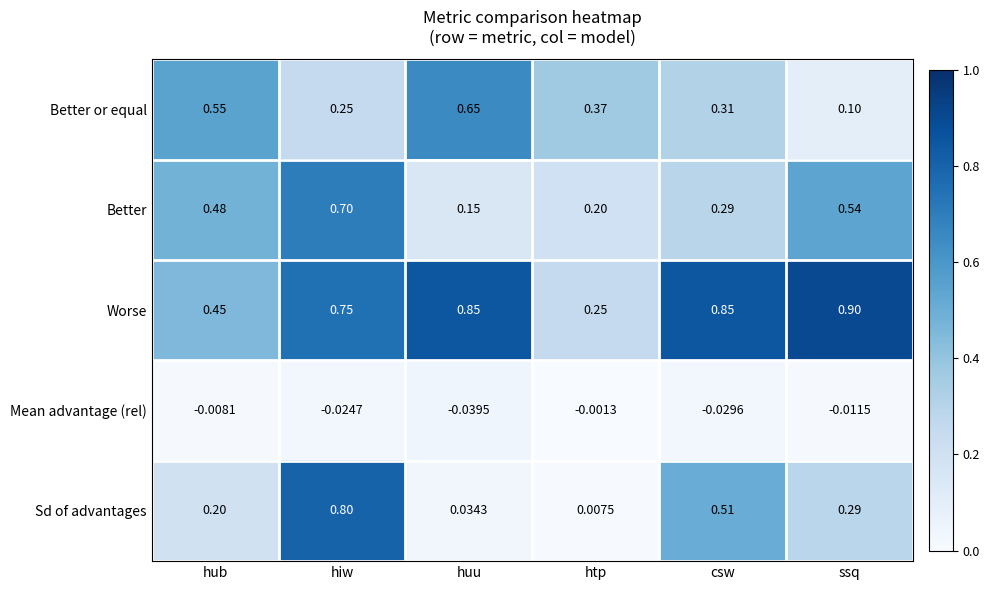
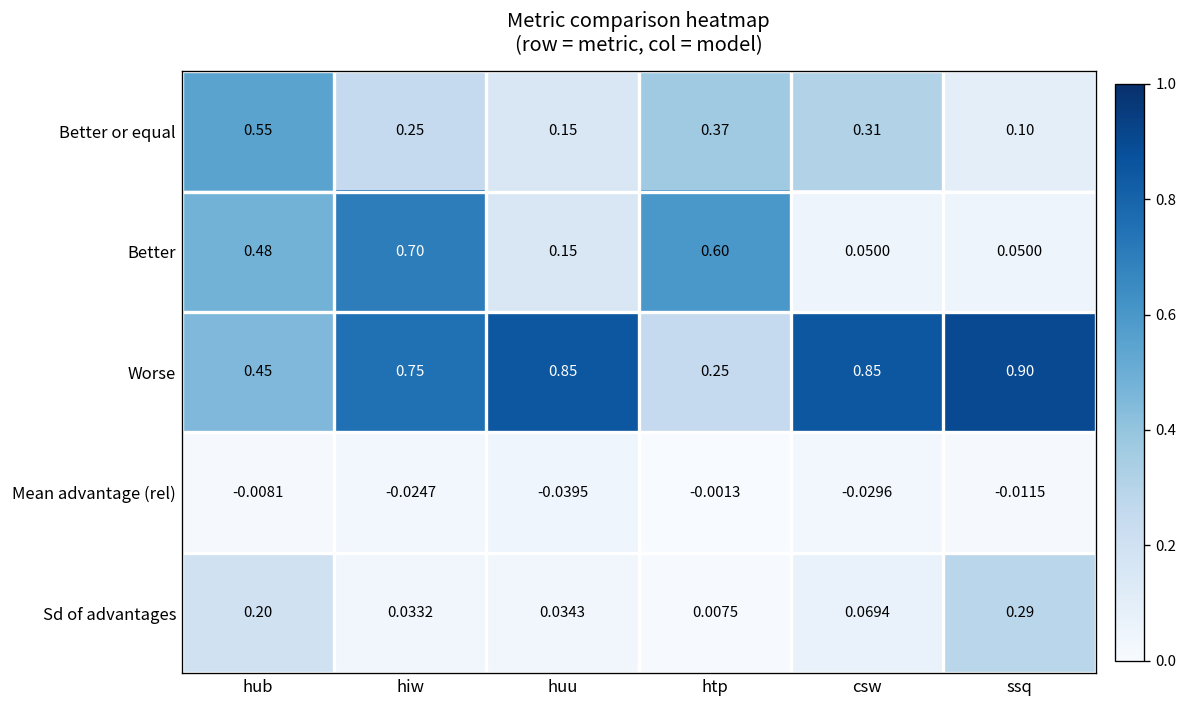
Better or equal, huu: 0.65 -> 0.15
Better, htp: 0.20 -> 0.60
Better, csw: 0.29 -> 0.0500
Better, ssq: 0.54 -> 0.0500
Sd of advantages, hiw: 0.80 -> 0.0332
Sd of advantages, csw: 0.51 -> 0.0694
